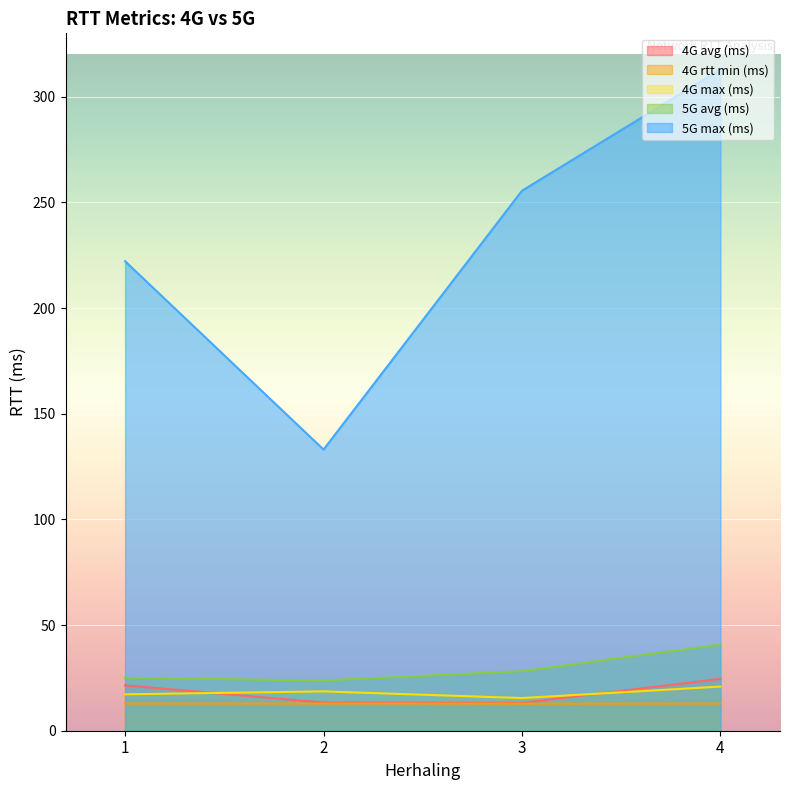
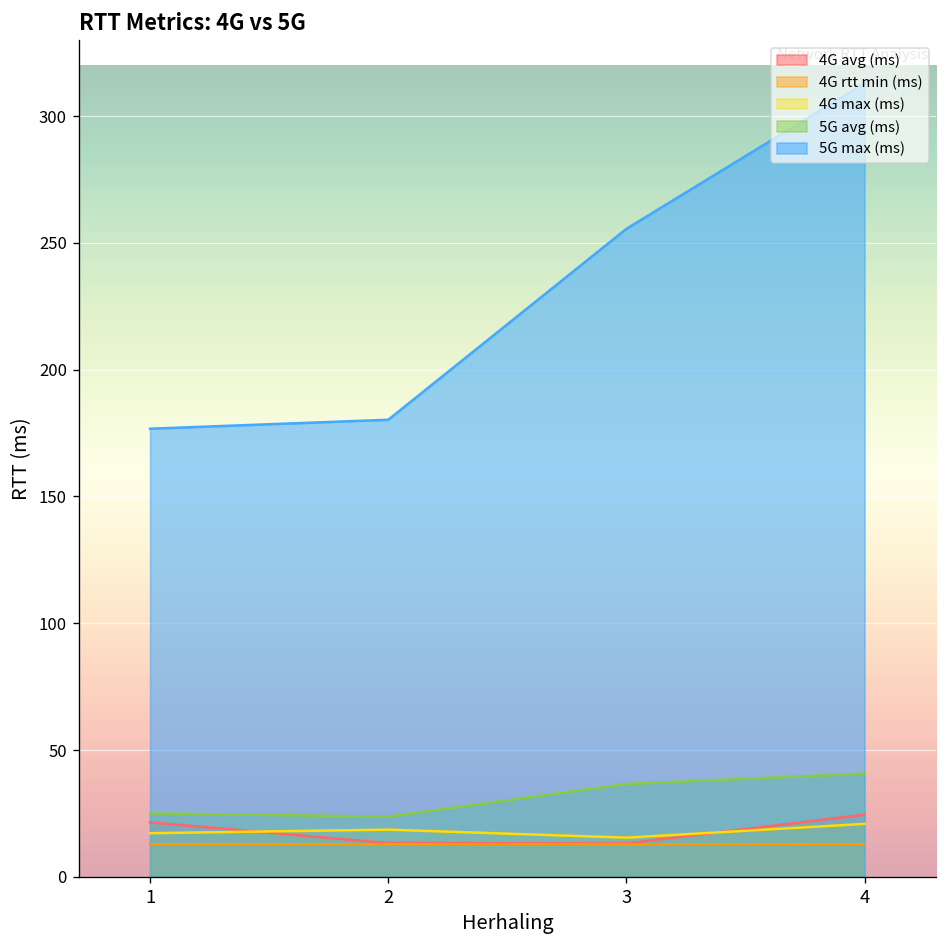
5G max (ms), 1: 222 -> 177
5G max (ms), 2: 133 -> 180
5G avg (ms), 3: 28 -> 37
